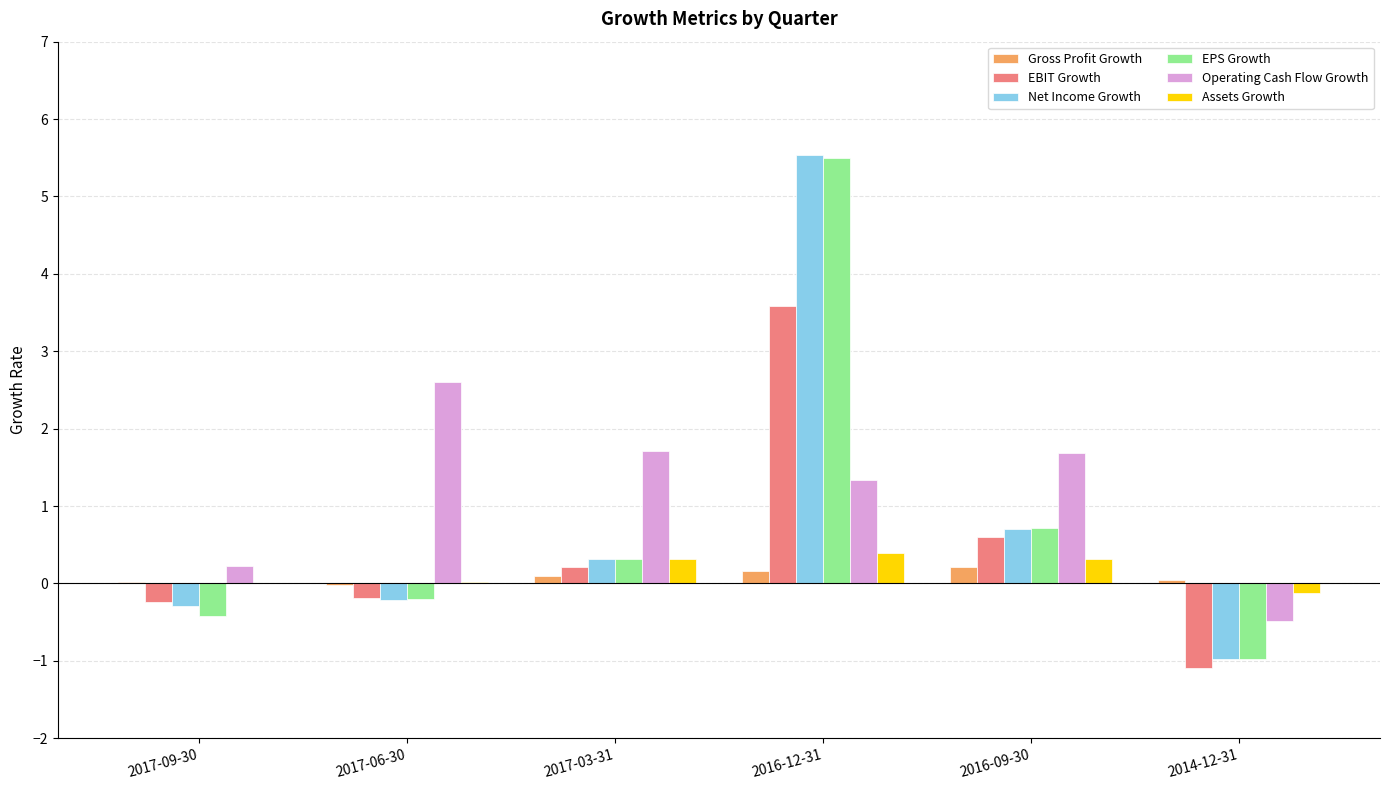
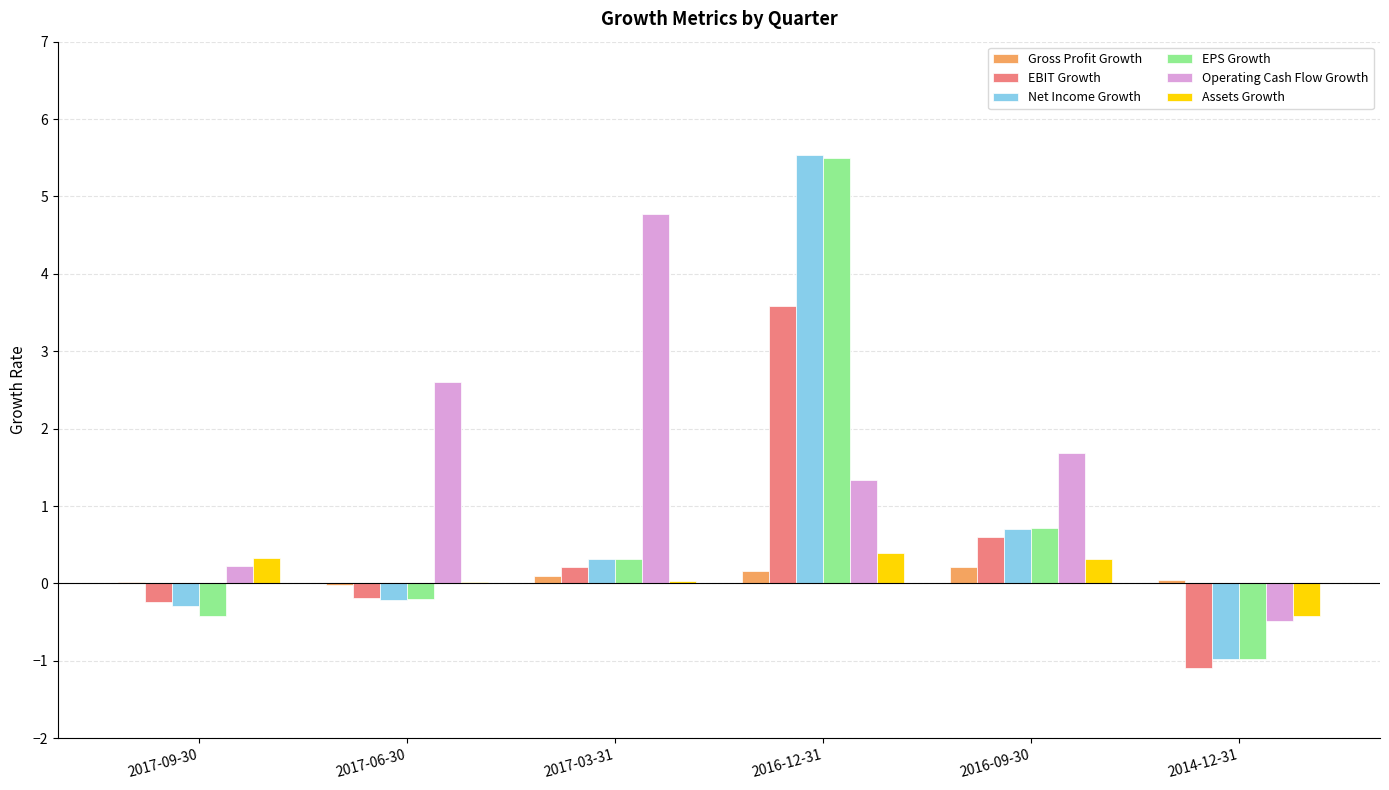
Assets Growth, 2017-09-30: 0.0 -> 0.3
Operating Cash Flow Growth, 2017-03-31: 1.7 -> 4.8
Assets Growth, 2017-03-31: 0.3 -> 0.0
Assets Growth, 2014-12-31: -0.1 -> -0.4
